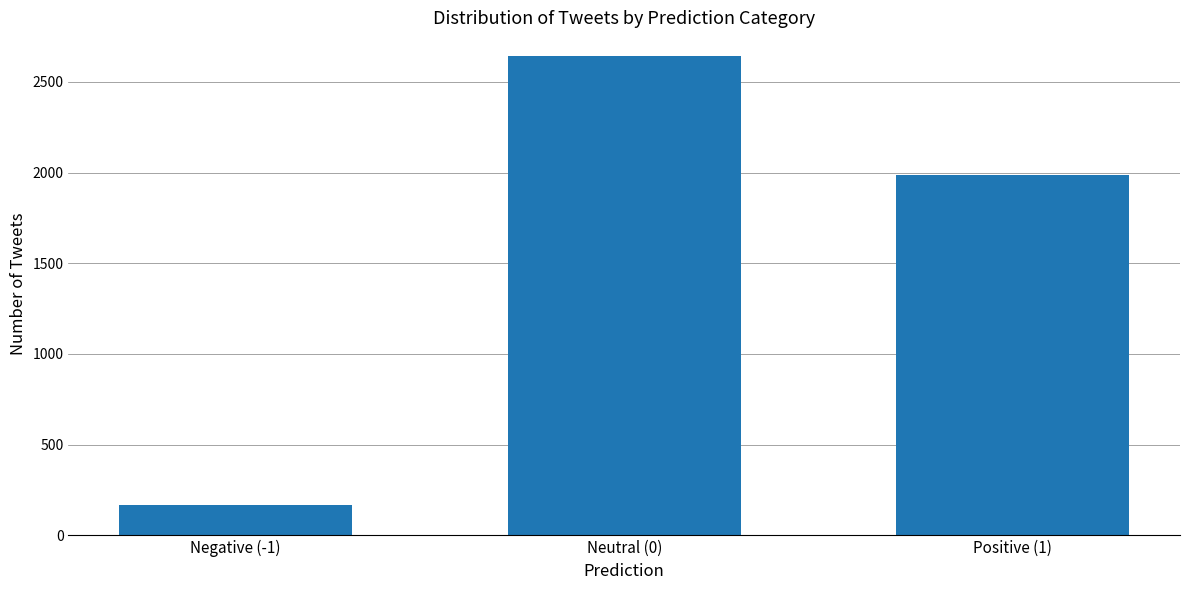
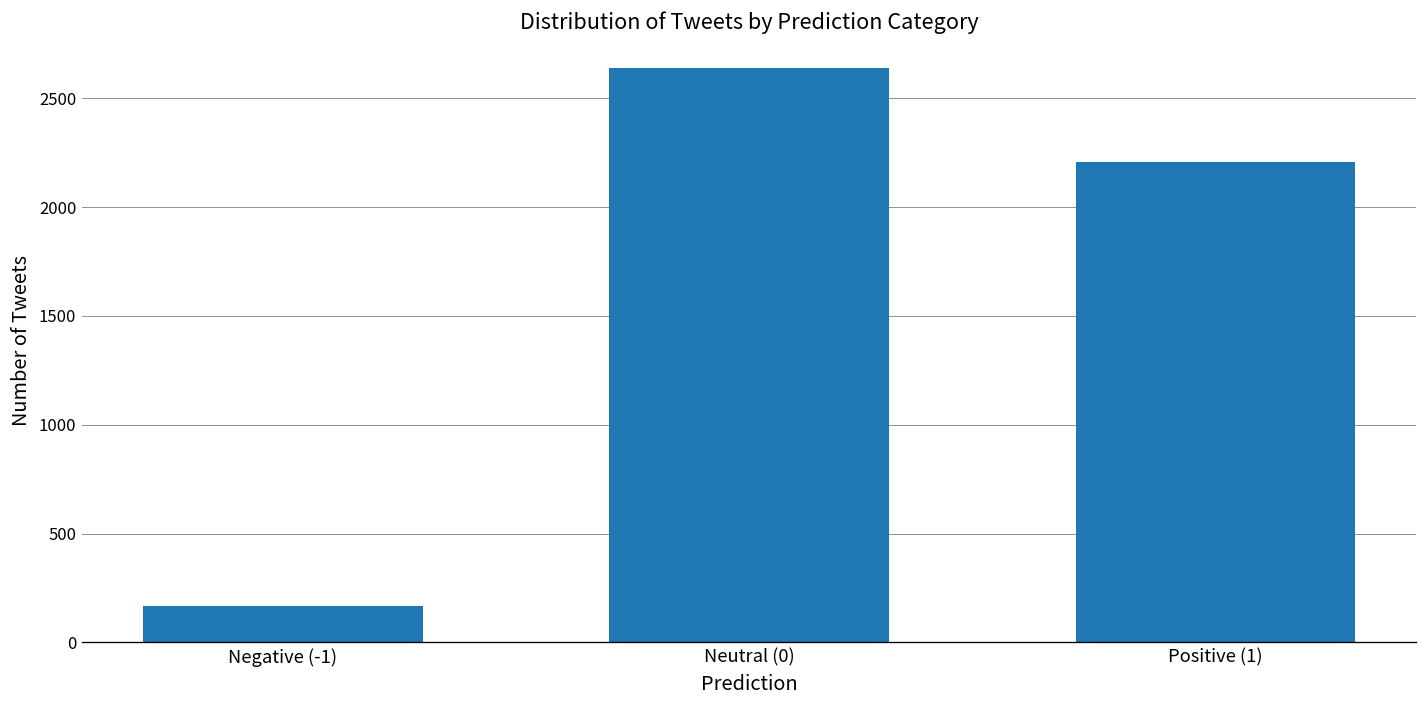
Positive (1): 1990 -> 2210
